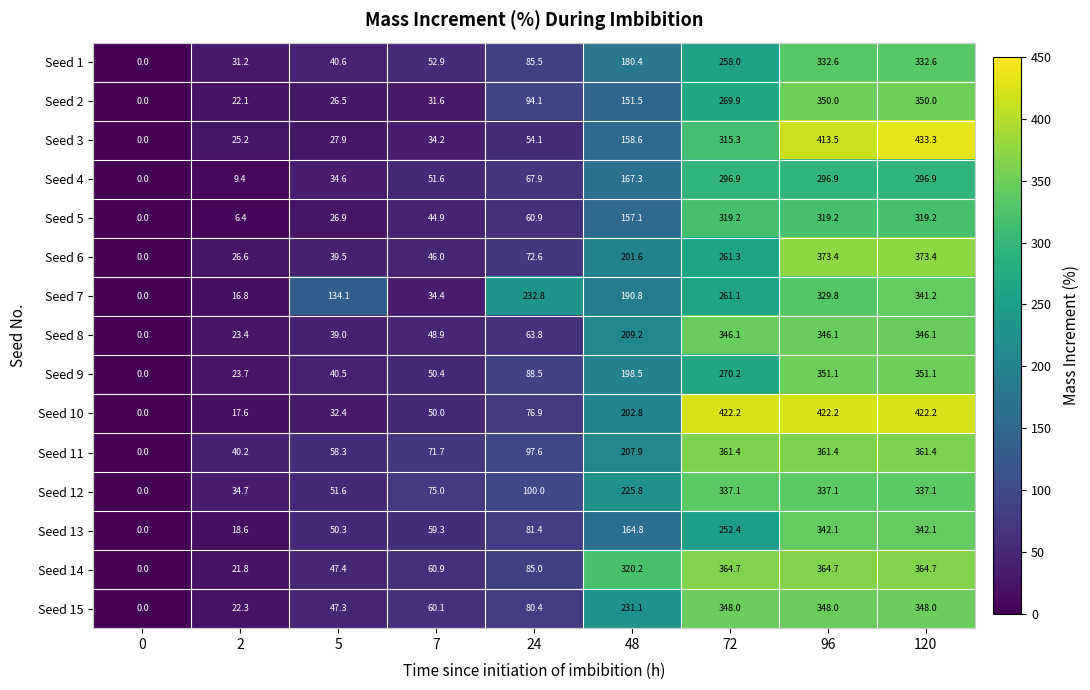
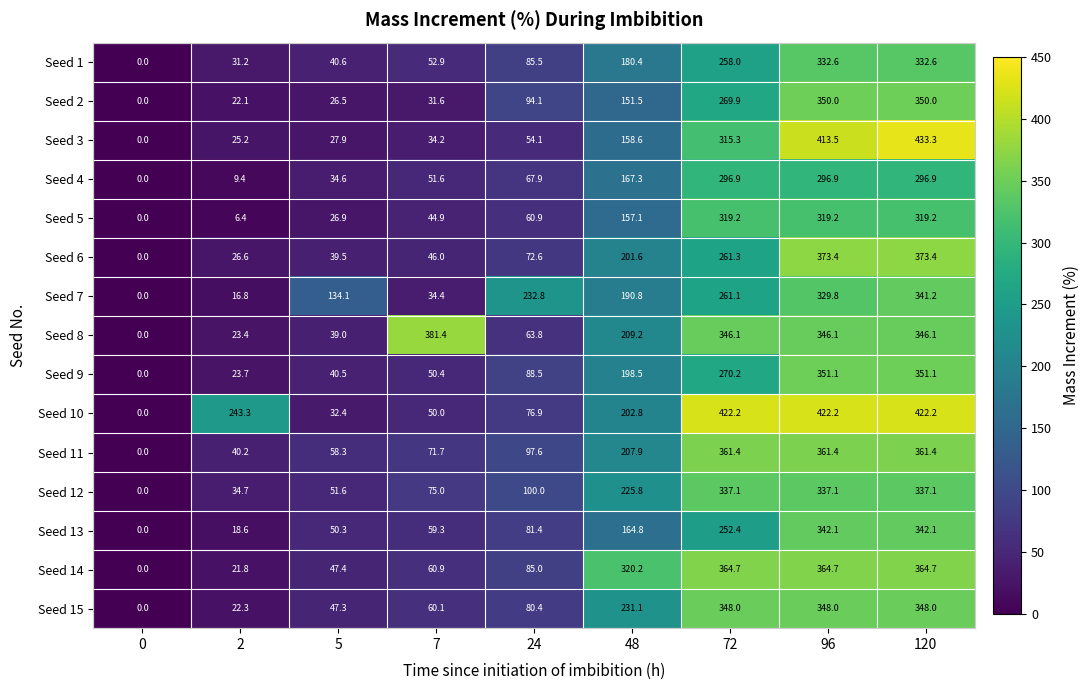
Seed 8, 7: 48.9 -> 381.4
Seed 10, 2: 17.6 -> 243.3
